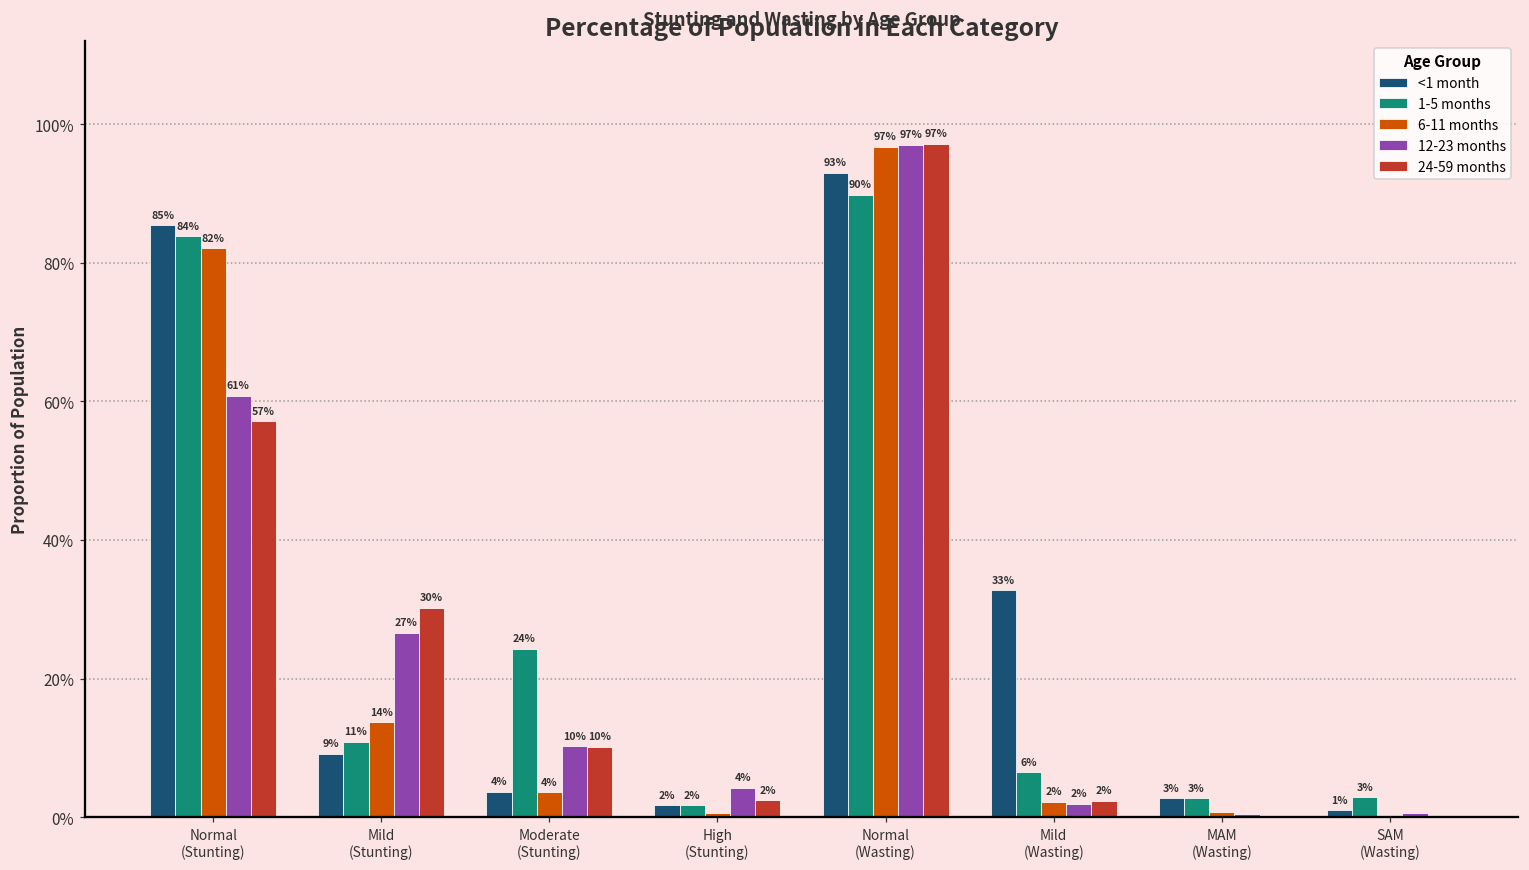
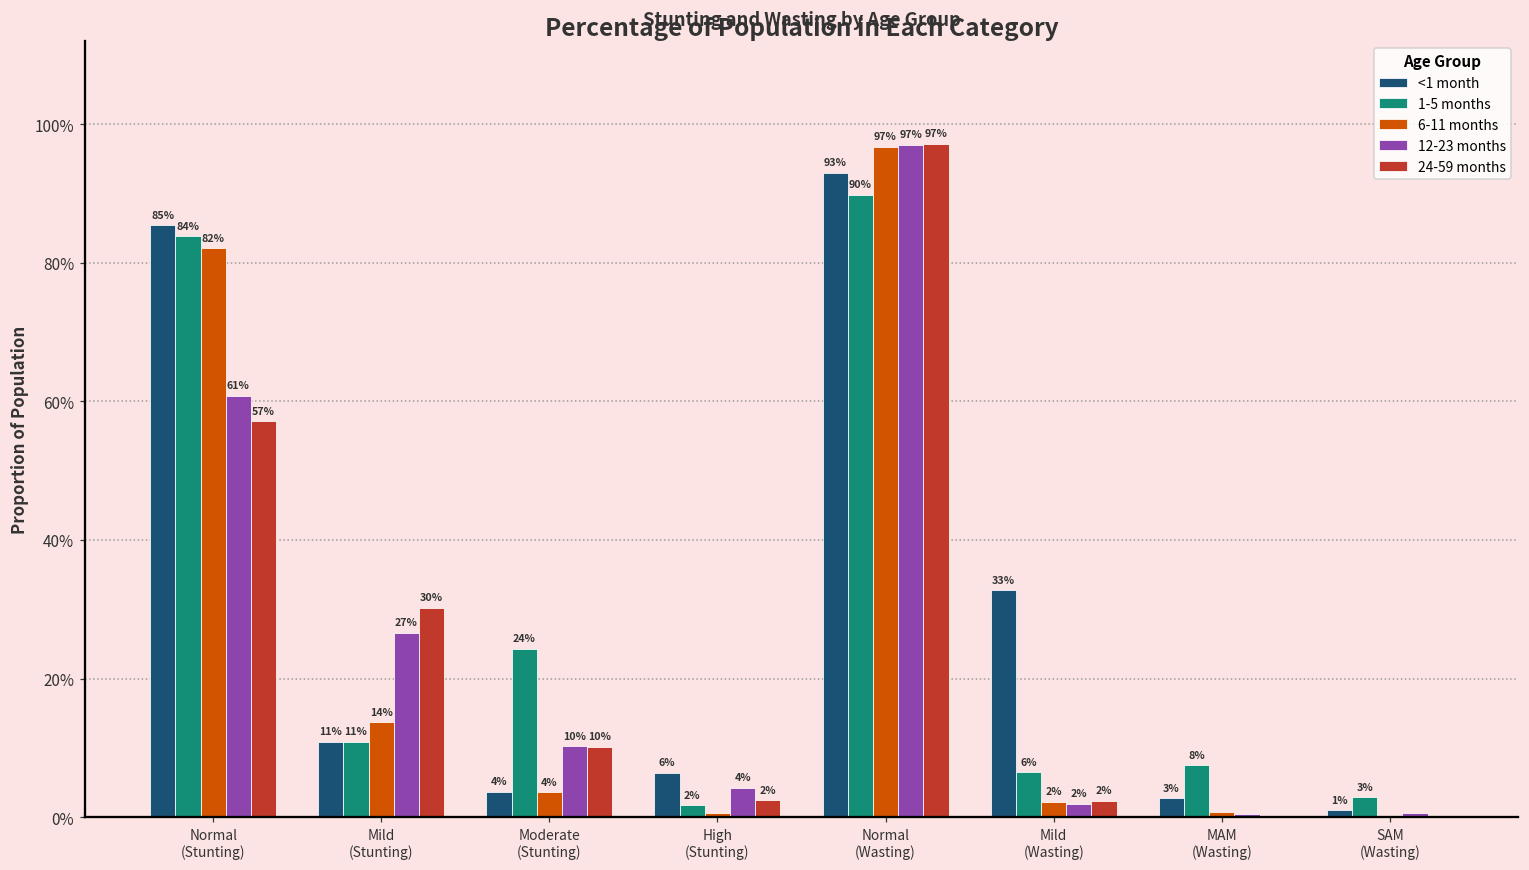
<1 month, Mild (Stunting): 9% -> 11%
<1 month, High (Stunting): 2% -> 6%
1-5 months, MAM (Wasting): 3% -> 8%
